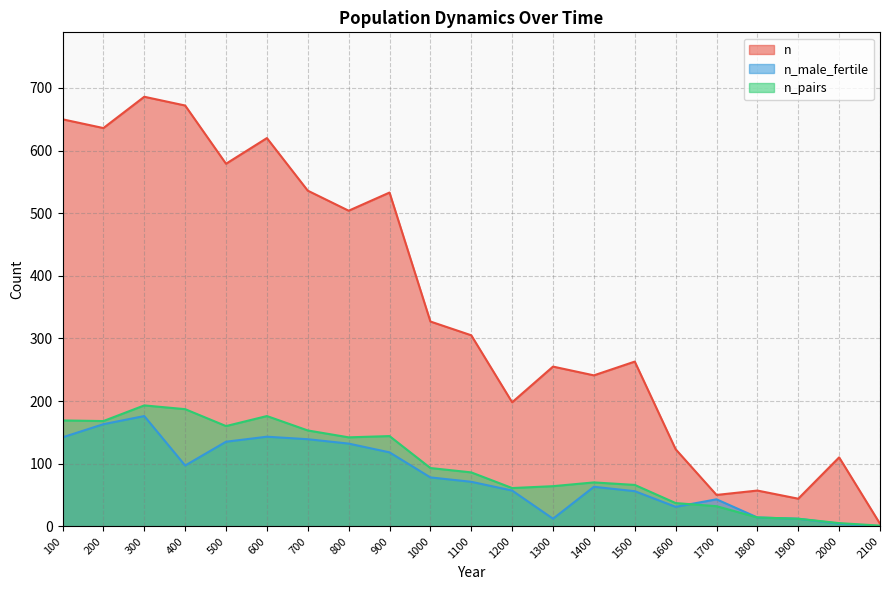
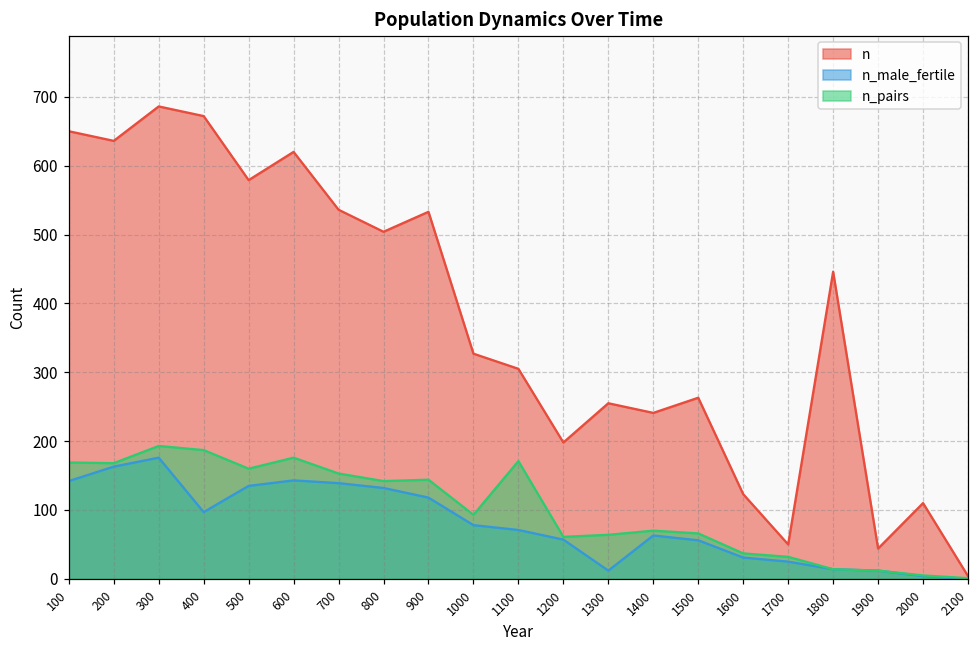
n_pairs, 1100: 90 -> 170
n_male_fertile, 1700: 40 -> 30
n, 1800: 60 -> 450
